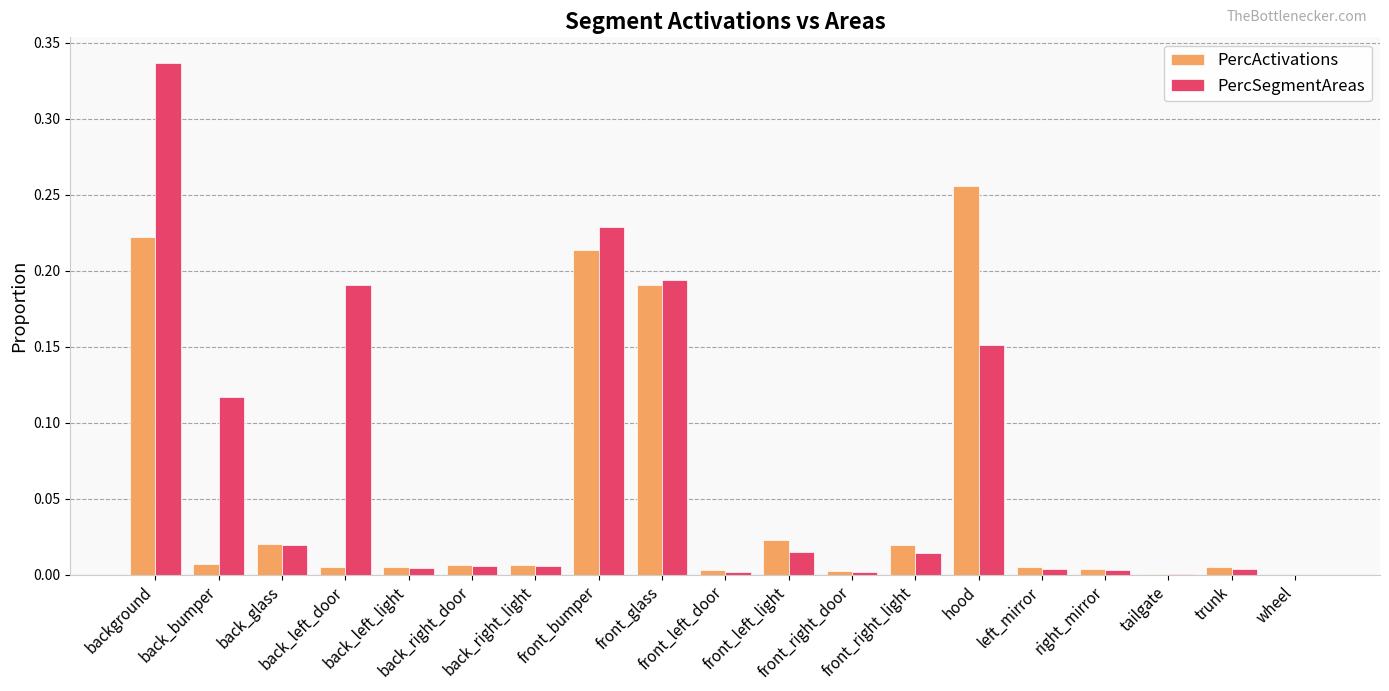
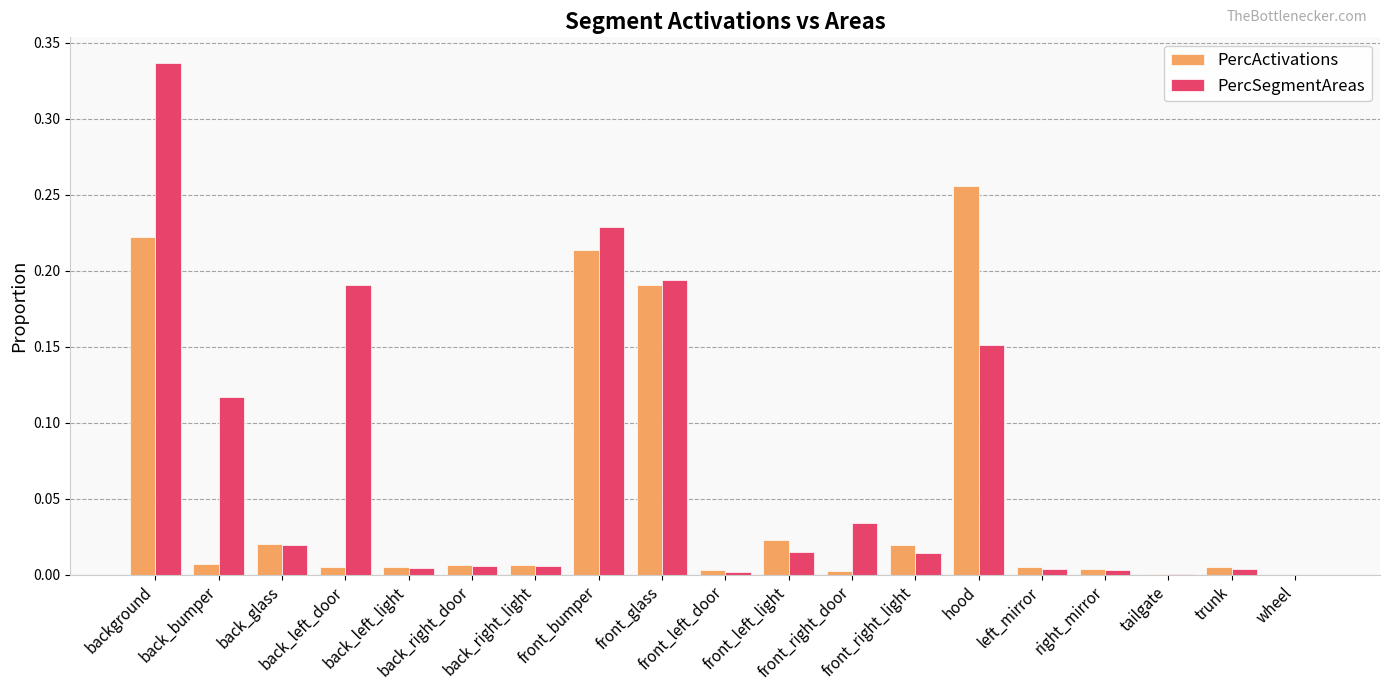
PercSegmentAreas, front_right_door: 0.002 -> 0.034
